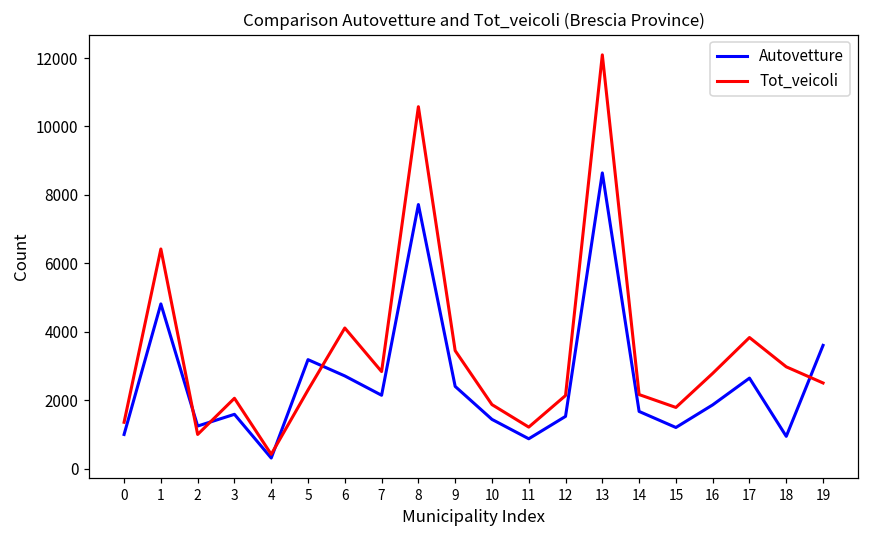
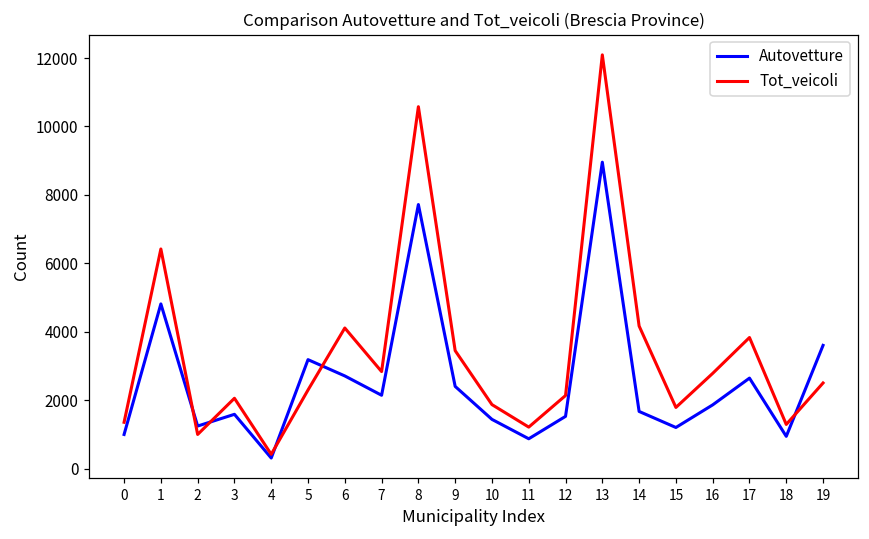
Autovetture, 13: 8600 -> 9000
Tot_veicoli, 14: 2200 -> 4200
Tot_veicoli, 18: 3000 -> 1300
